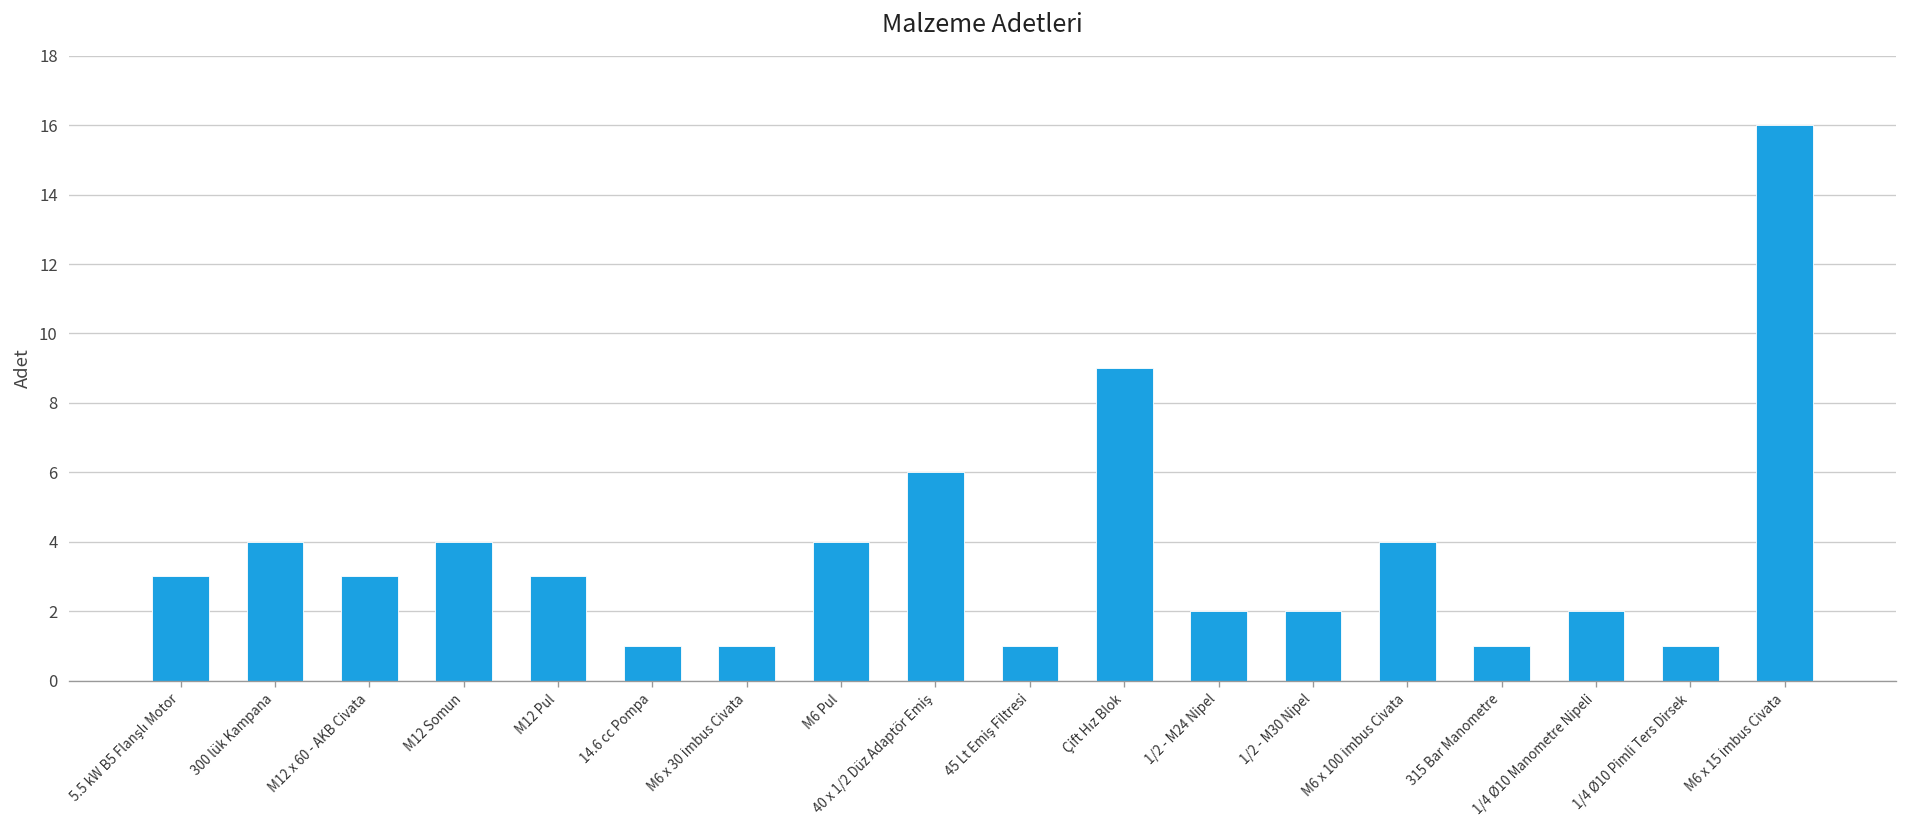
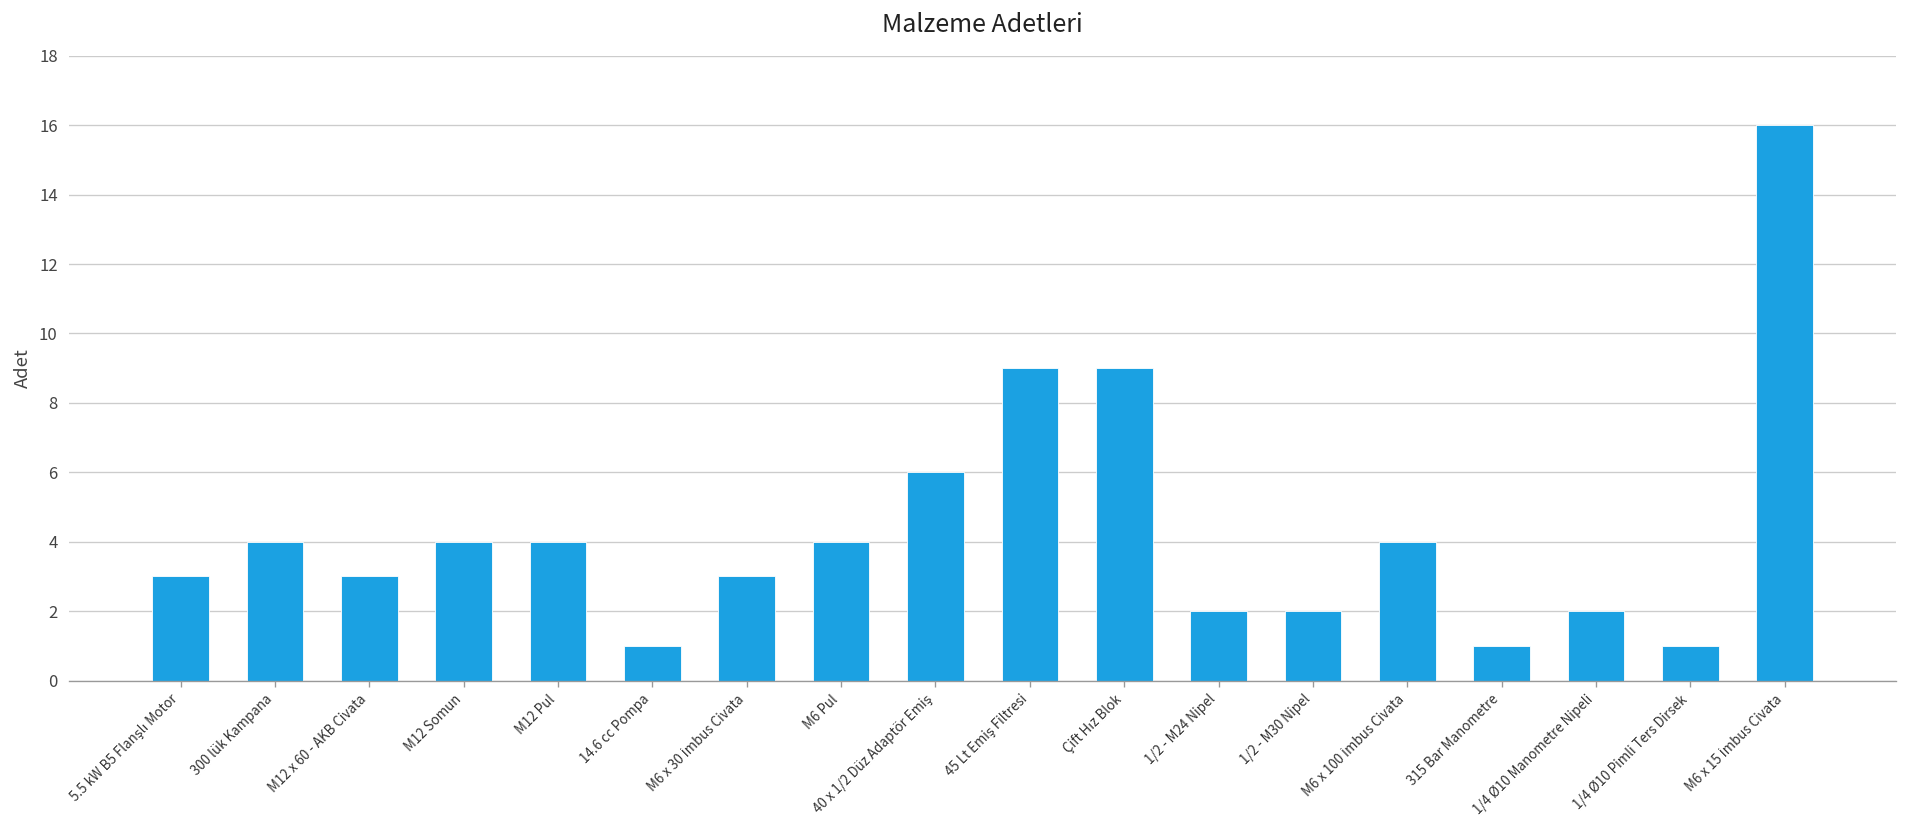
M12 Pul: 3 -> 4
M6 x 30 İmbus Civata: 1 -> 3
45 Lt Emiş Filtresi: 1 -> 9
